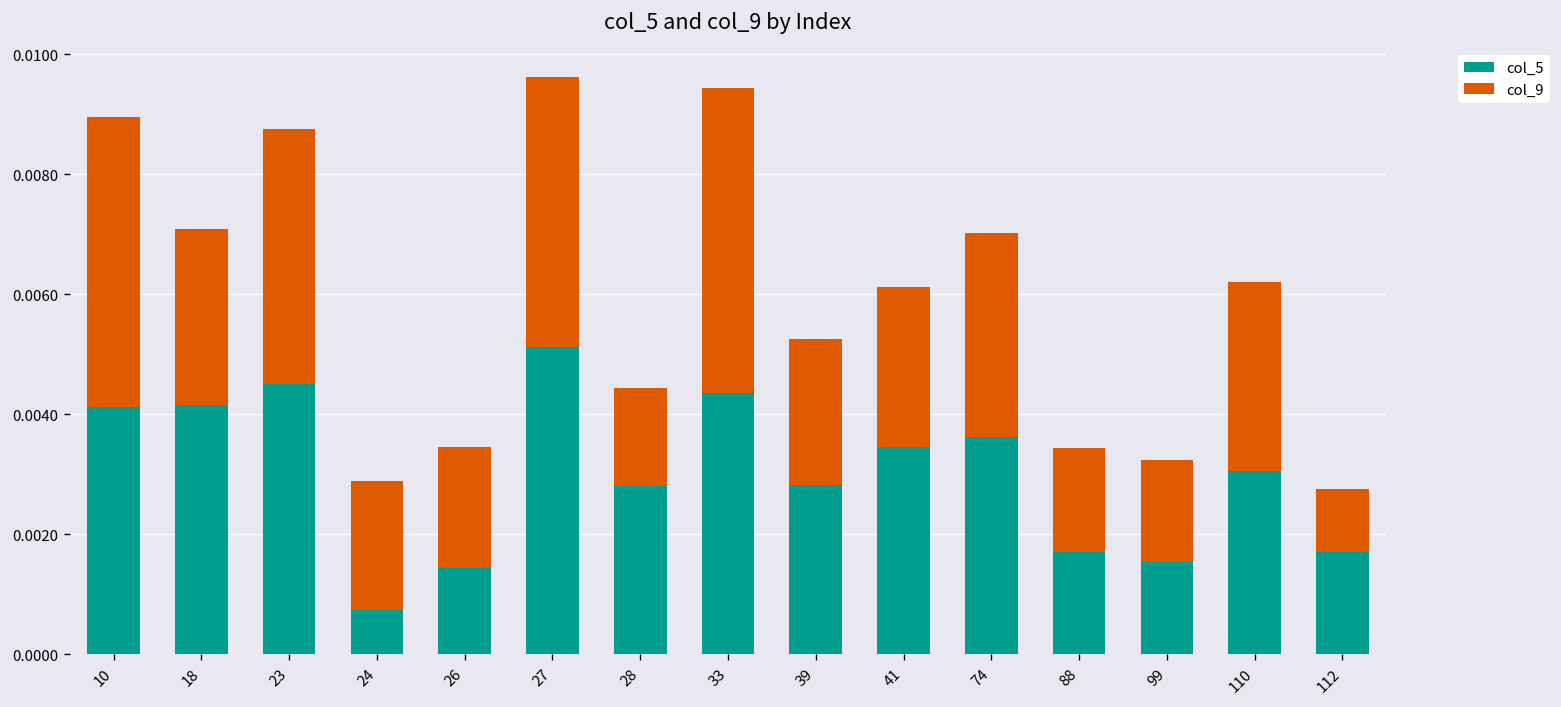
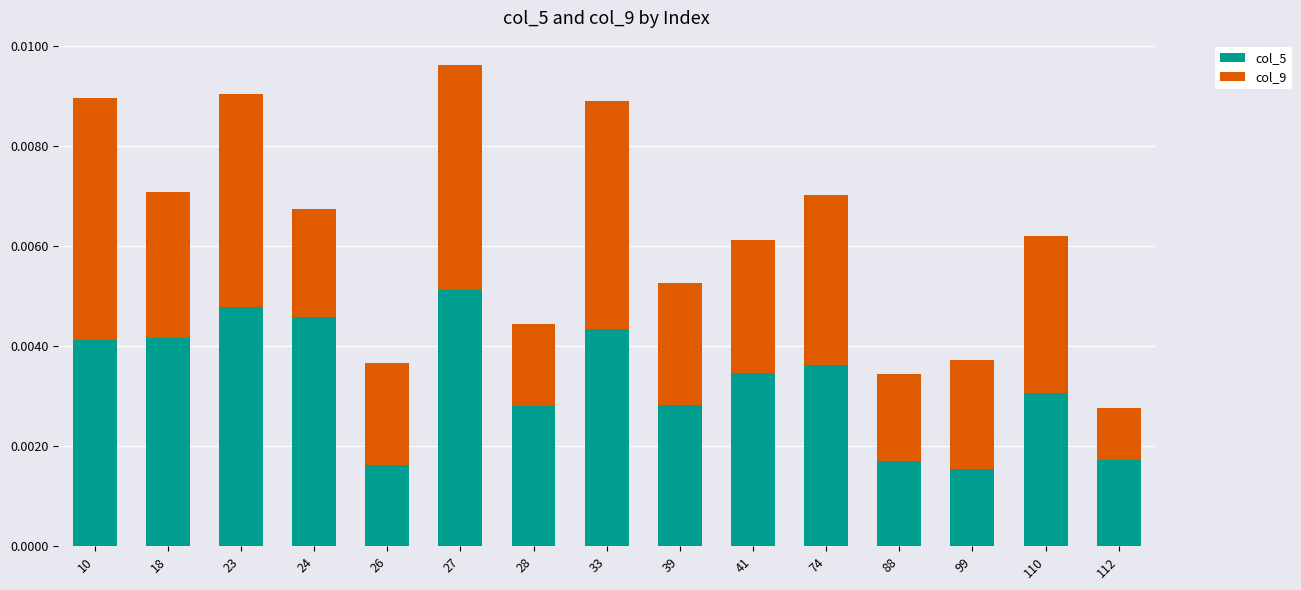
col_5, 23: 0.0045 -> 0.0048
col_5, 24: 0.0007 -> 0.0046
col_5, 26: 0.0014 -> 0.0016
col_9, 33: 0.0051 -> 0.0046
col_9, 99: 0.0017 -> 0.0022
